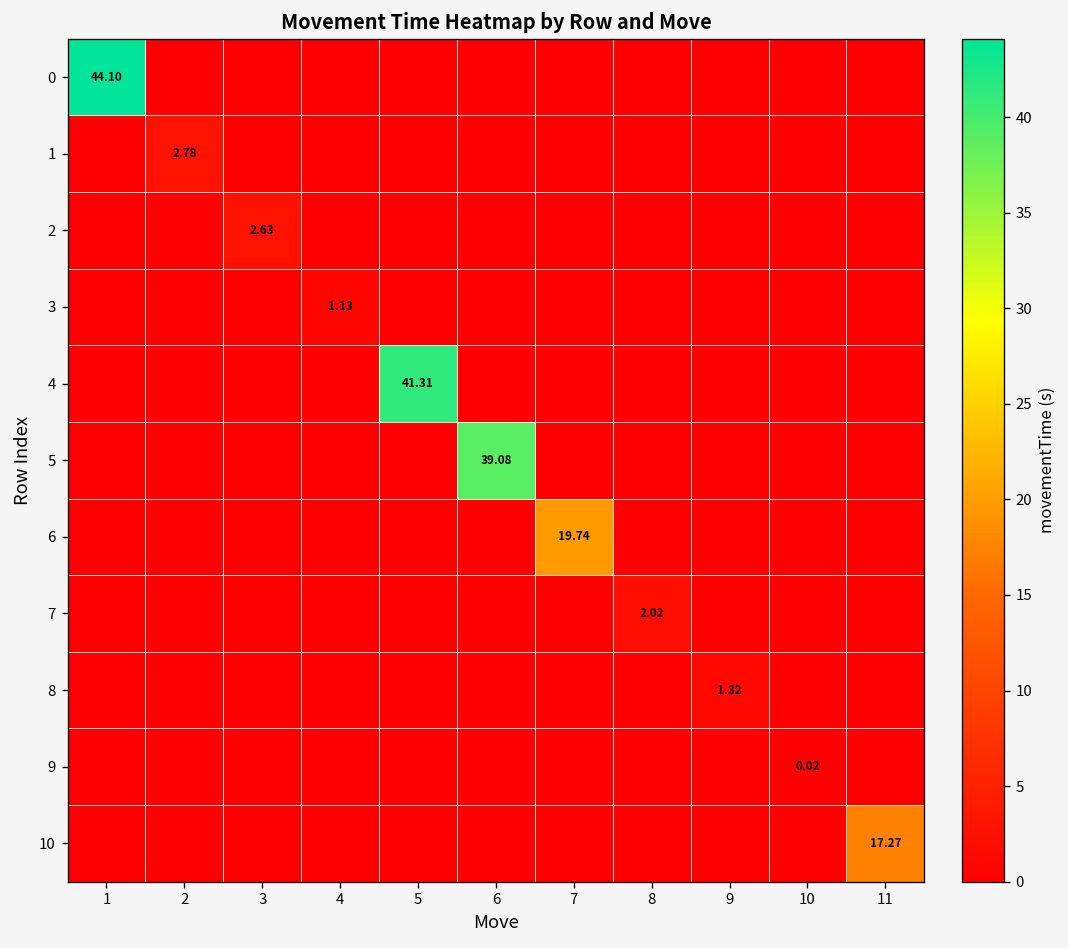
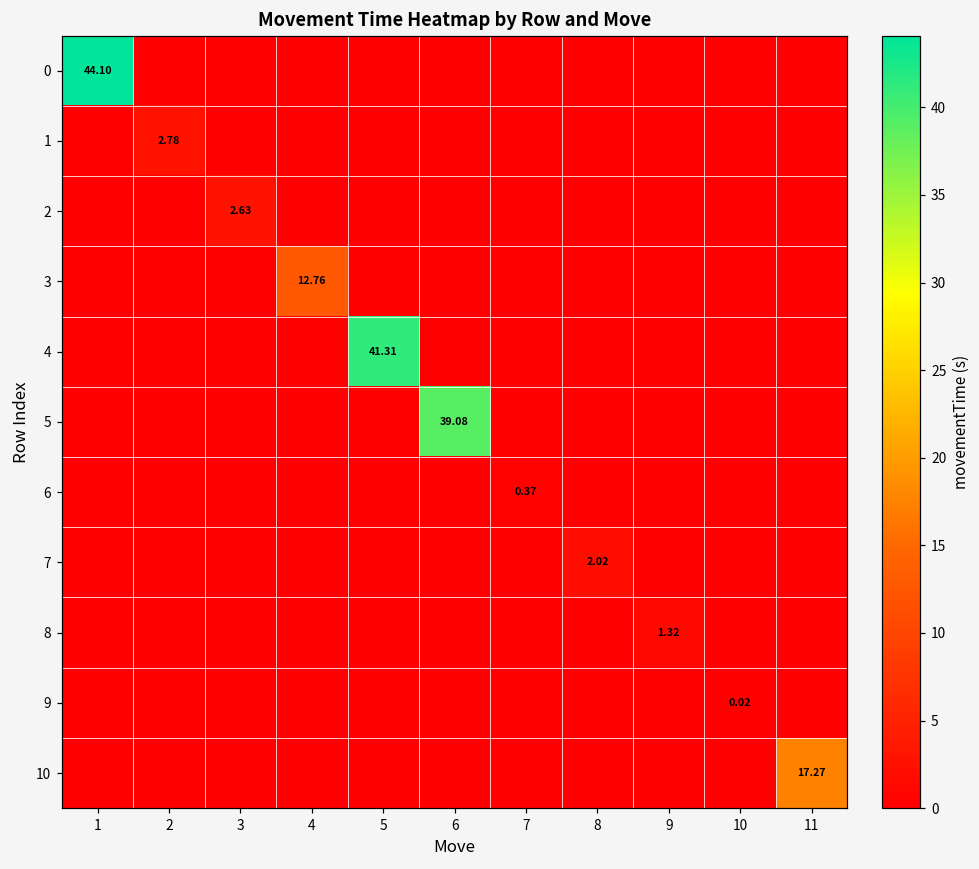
3, 4: 1.13 -> 12.76
6, 7: 19.74 -> 0.37
